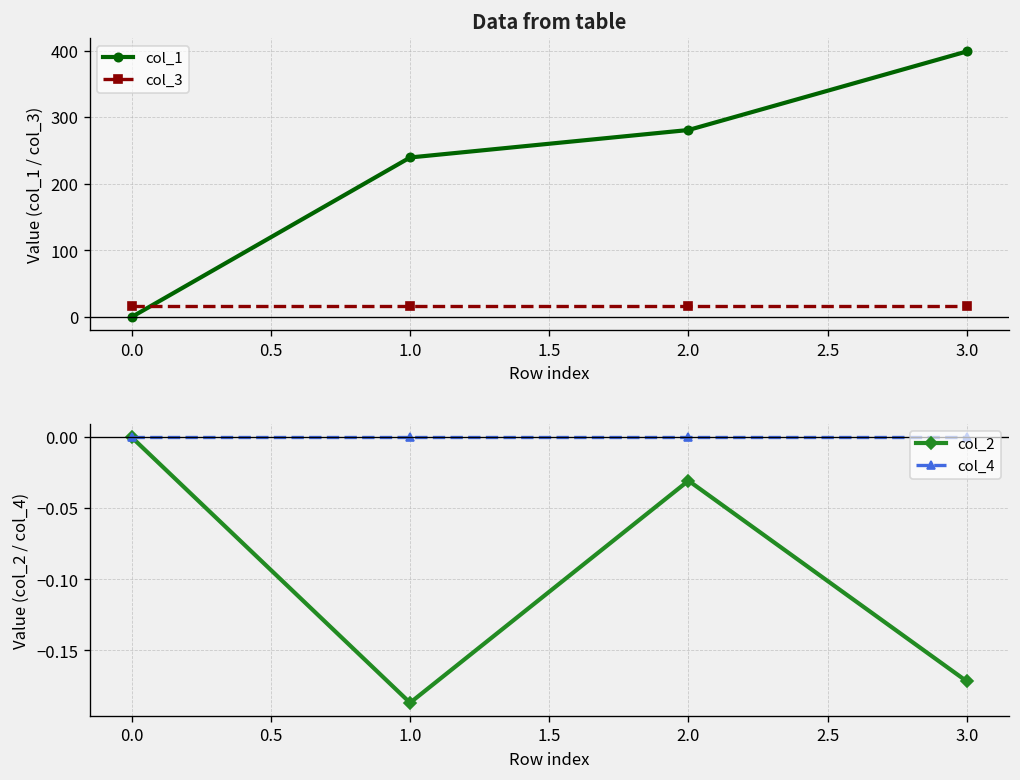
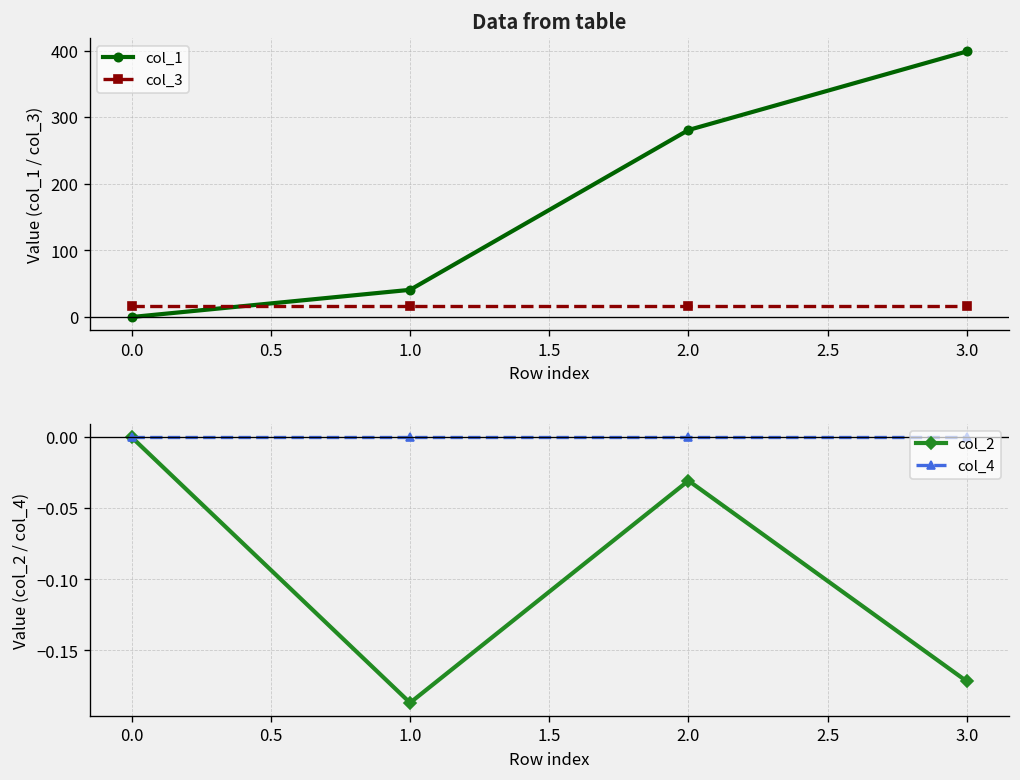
Data from table, col_1, 1.0: 240 -> 40
